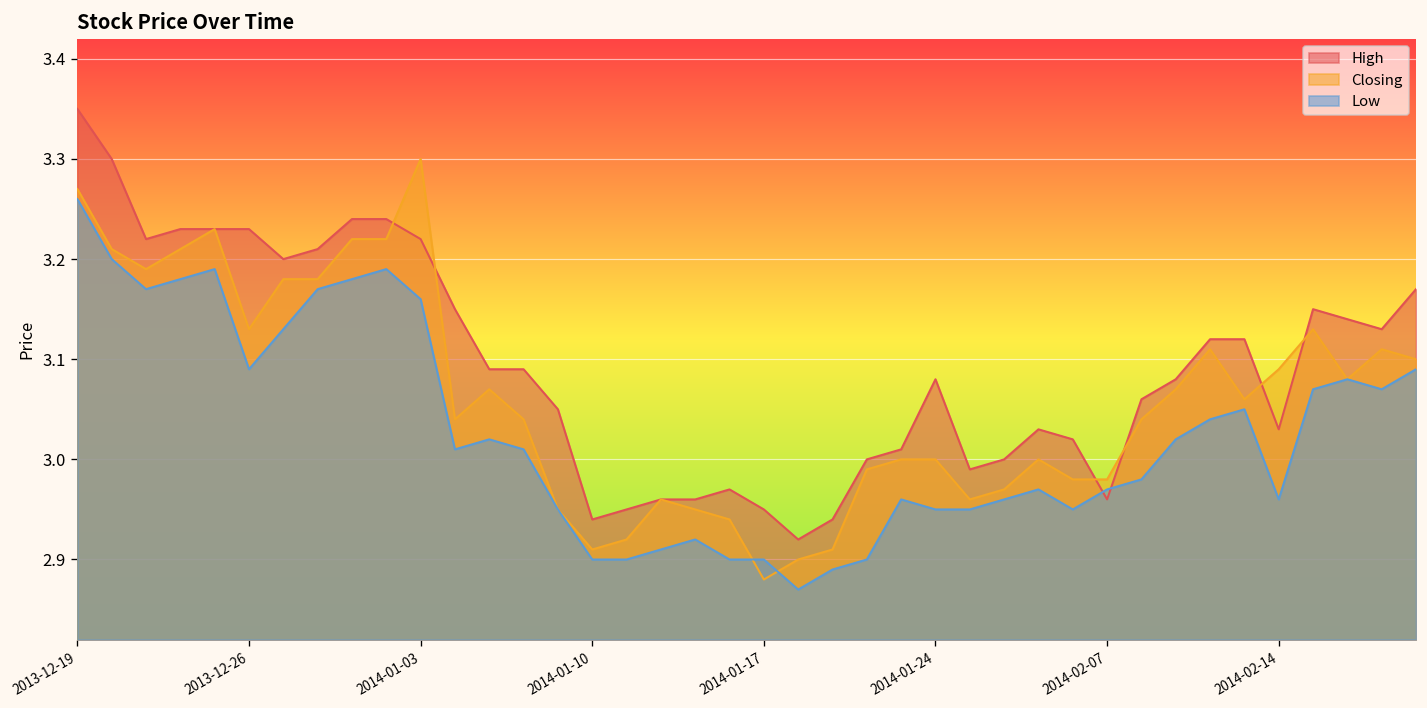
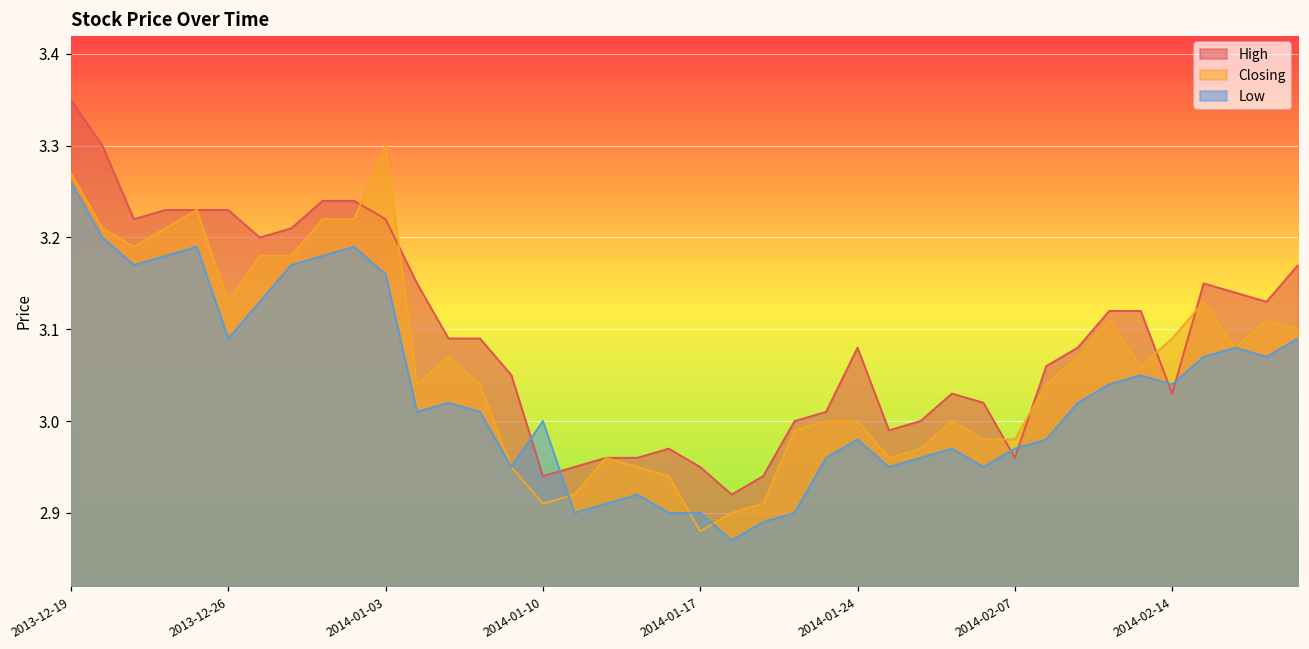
Low, 2014-01-10: 2.9 -> 3.0
Low, 2014-01-24: 2.95 -> 2.98
Low, 2014-02-14: 2.96 -> 3.04
